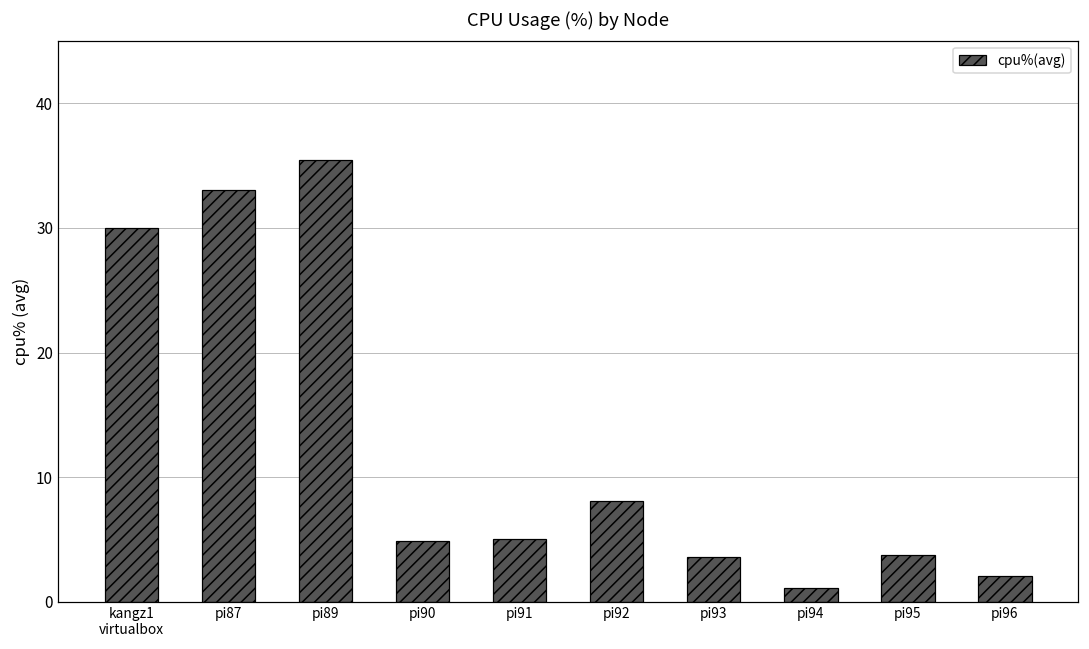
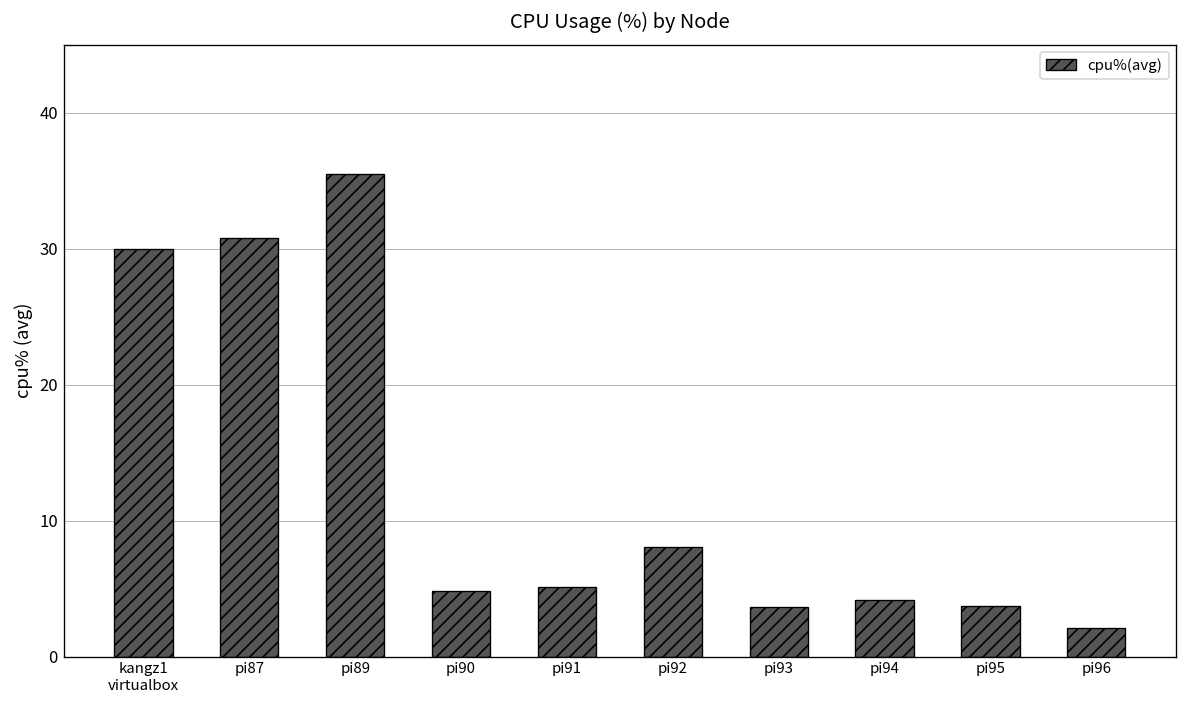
pi87: 33.0 -> 30.8
pi94: 1.1 -> 4.2
